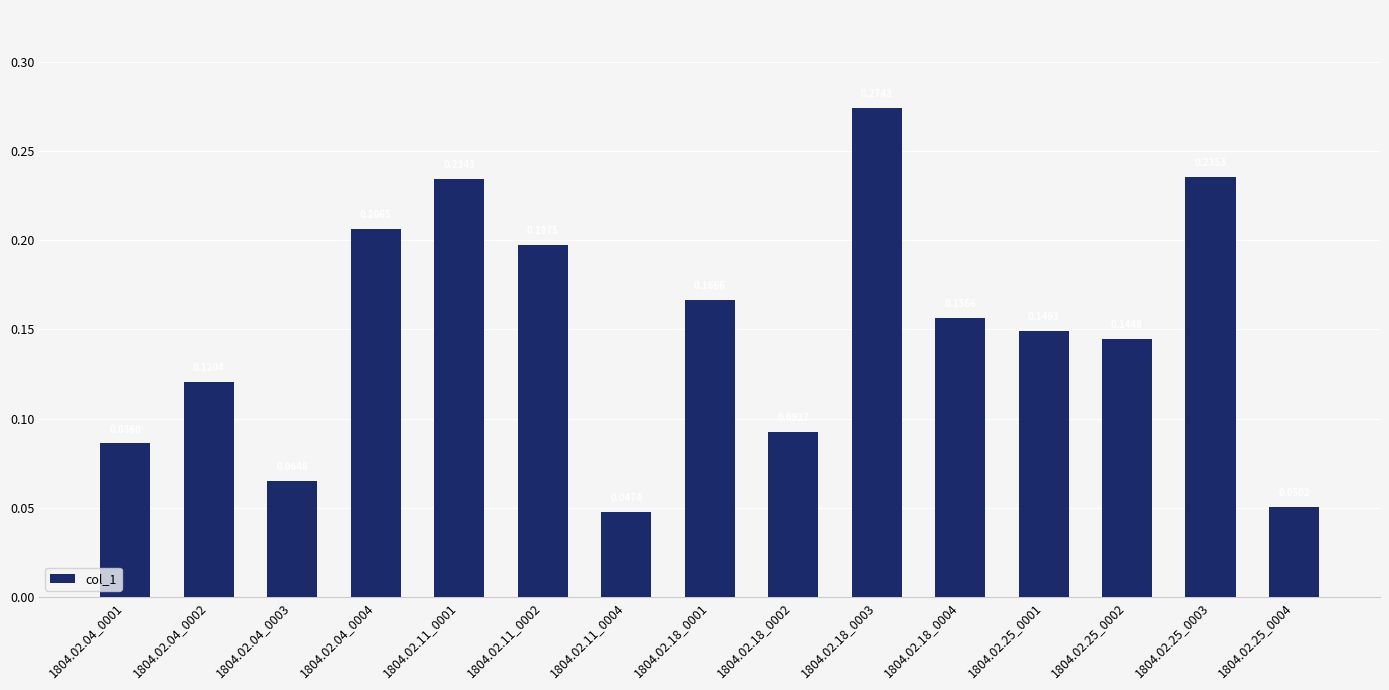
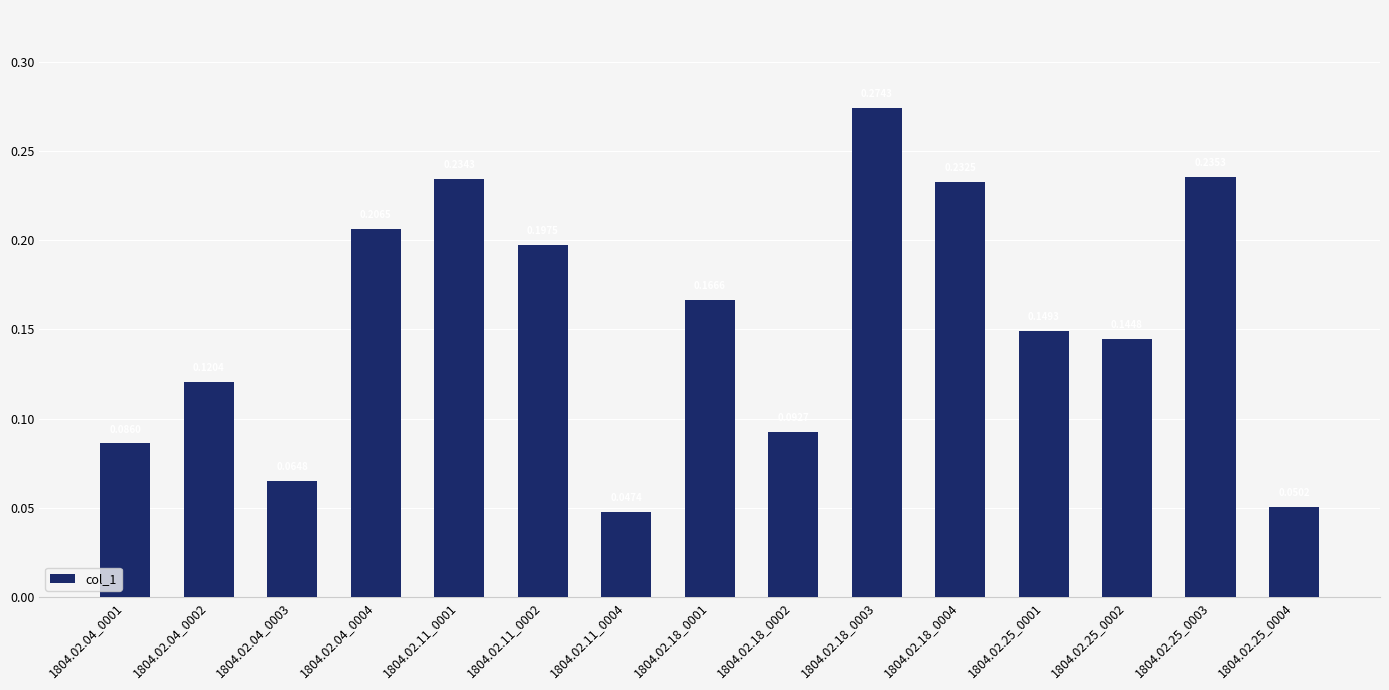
1804.02.18_0004: 0.157 -> 0.232
